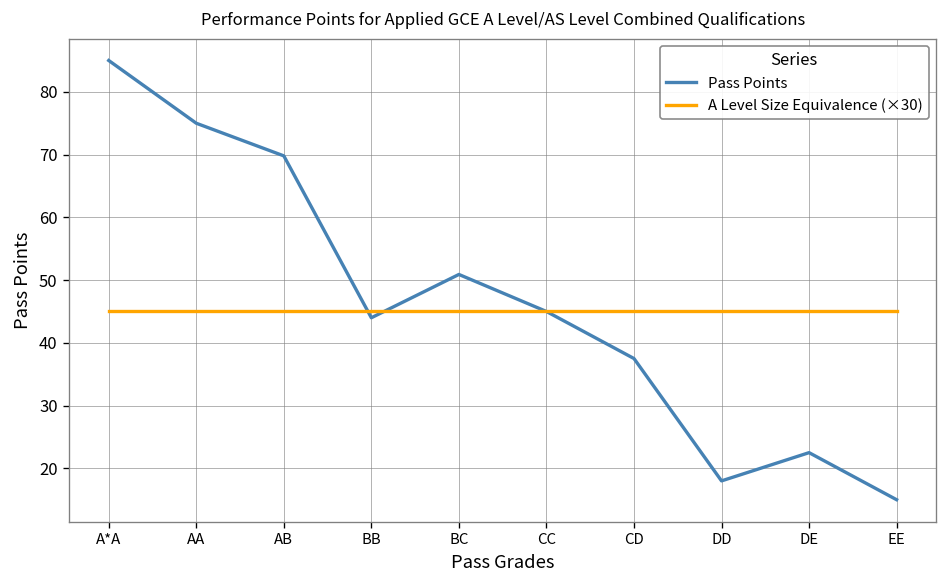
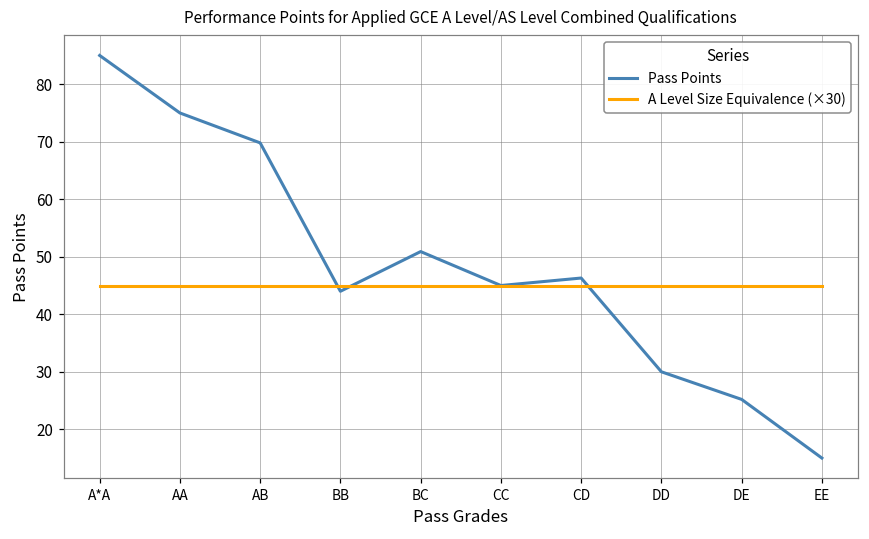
Pass Points, CD: 38 -> 46
Pass Points, DD: 18 -> 30
Pass Points, DE: 23 -> 25
